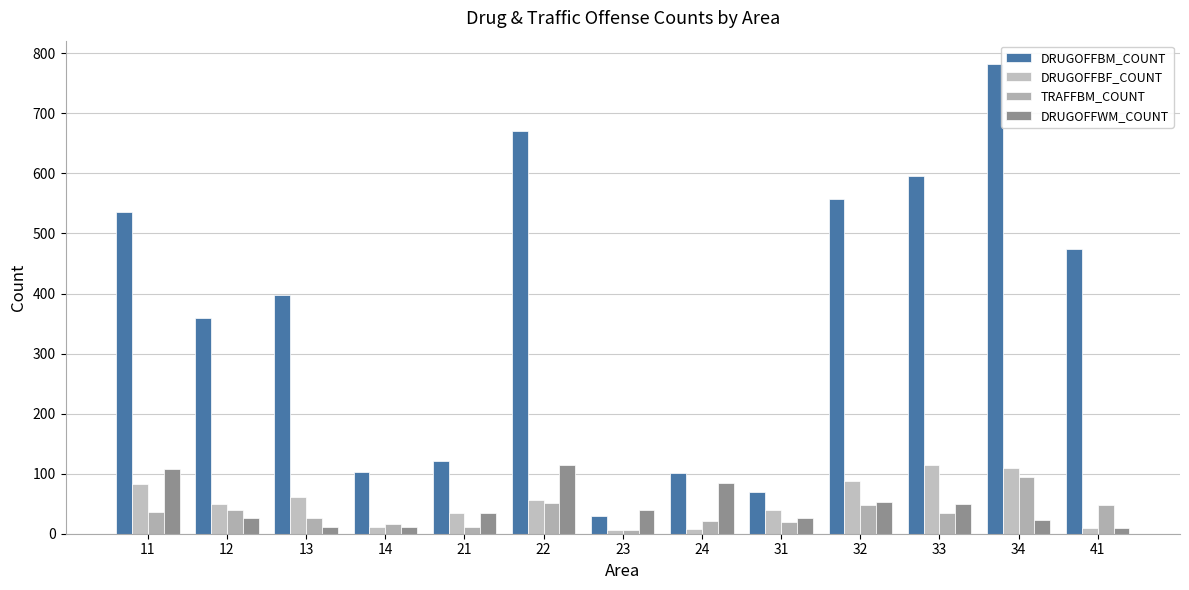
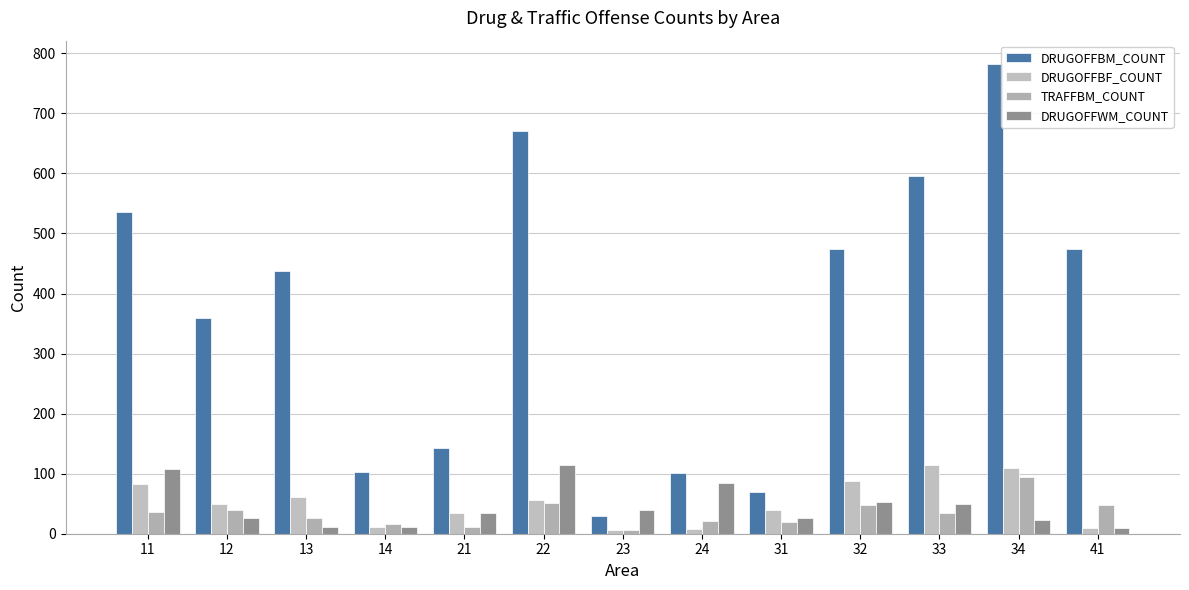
DRUGOFFBM_COUNT, 13: 400 -> 440
DRUGOFFBM_COUNT, 21: 120 -> 140
DRUGOFFBM_COUNT, 32: 560 -> 470
